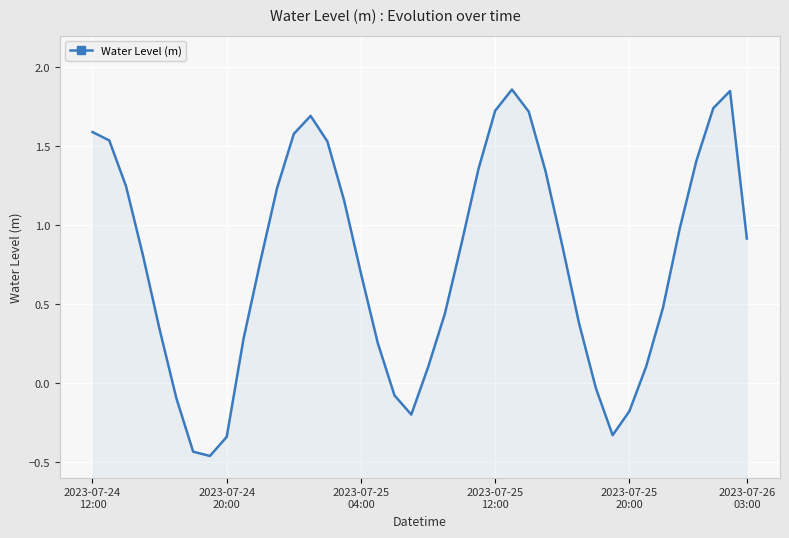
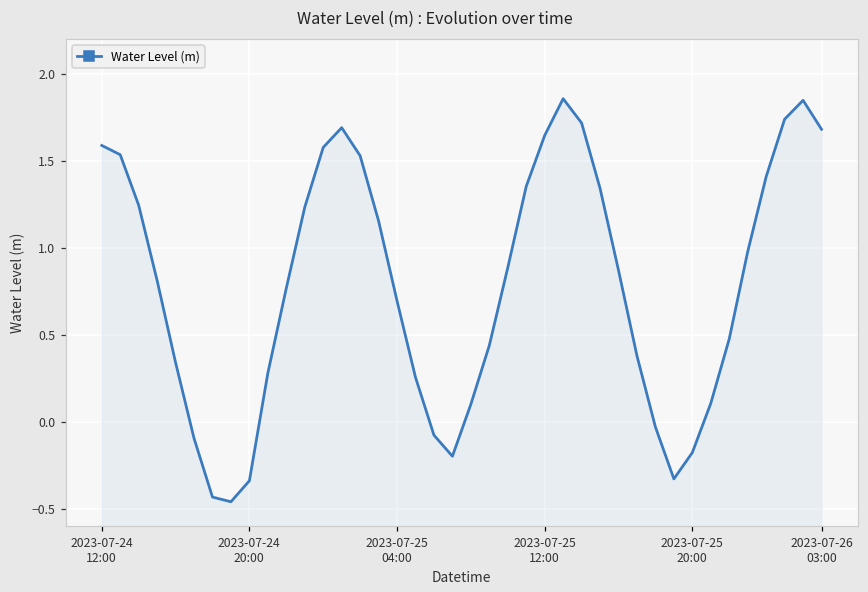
2023-07-25 12:00: 1.72 -> 1.65
2023-07-26 03:00: 0.92 -> 1.68
